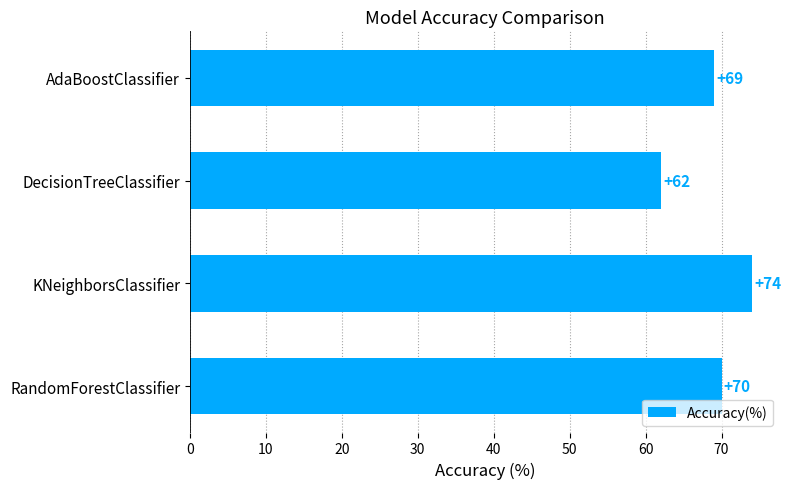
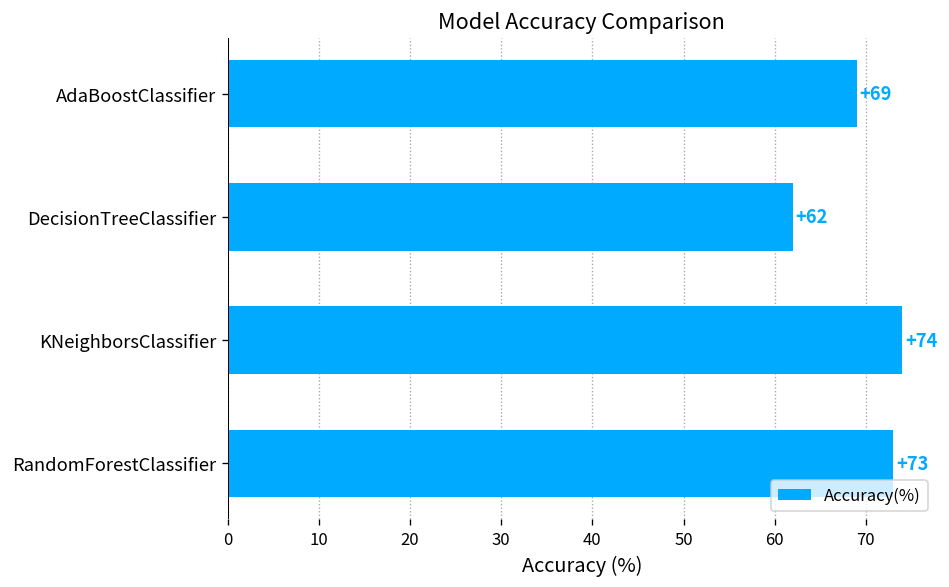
RandomForestClassifier: +70 -> +73
